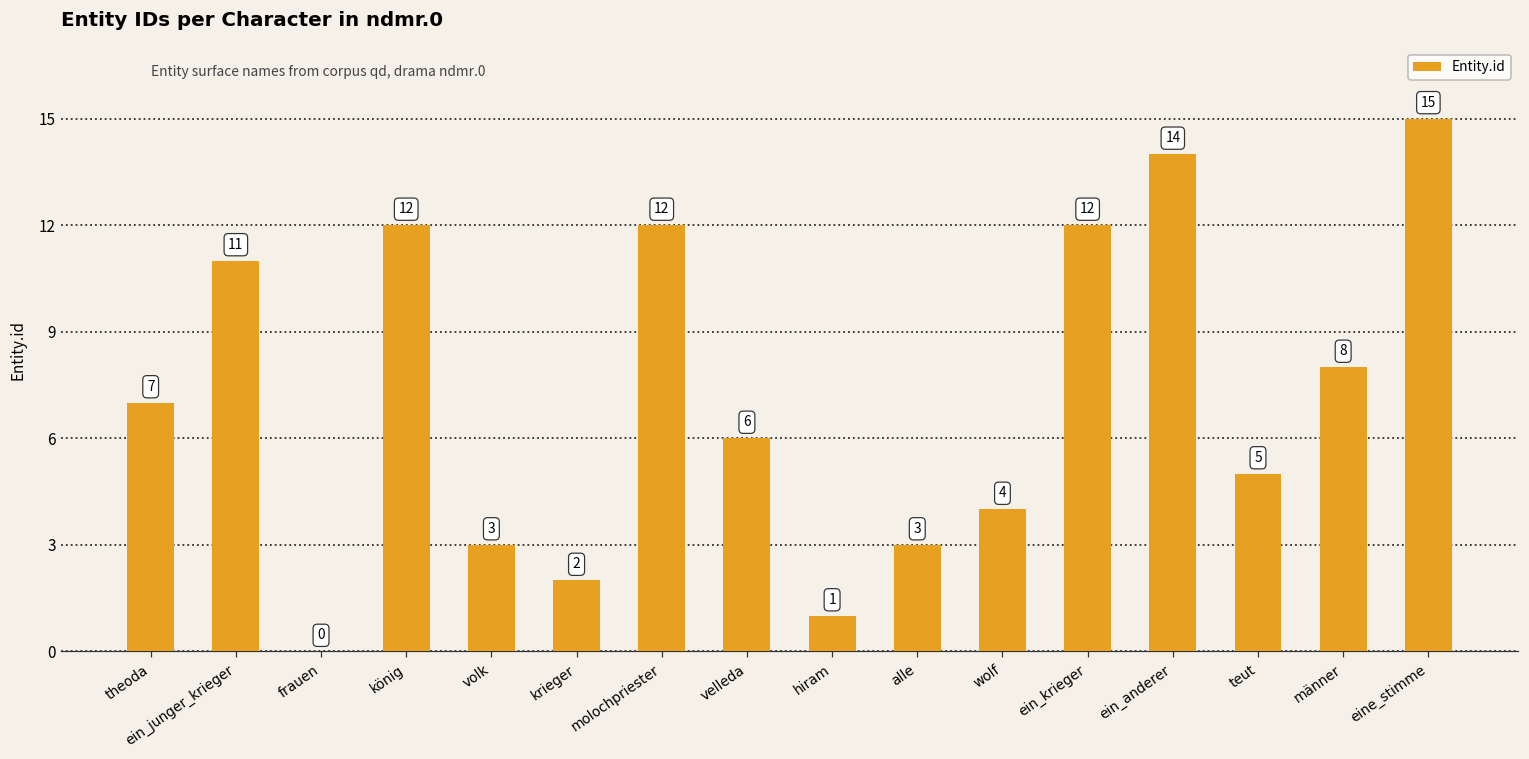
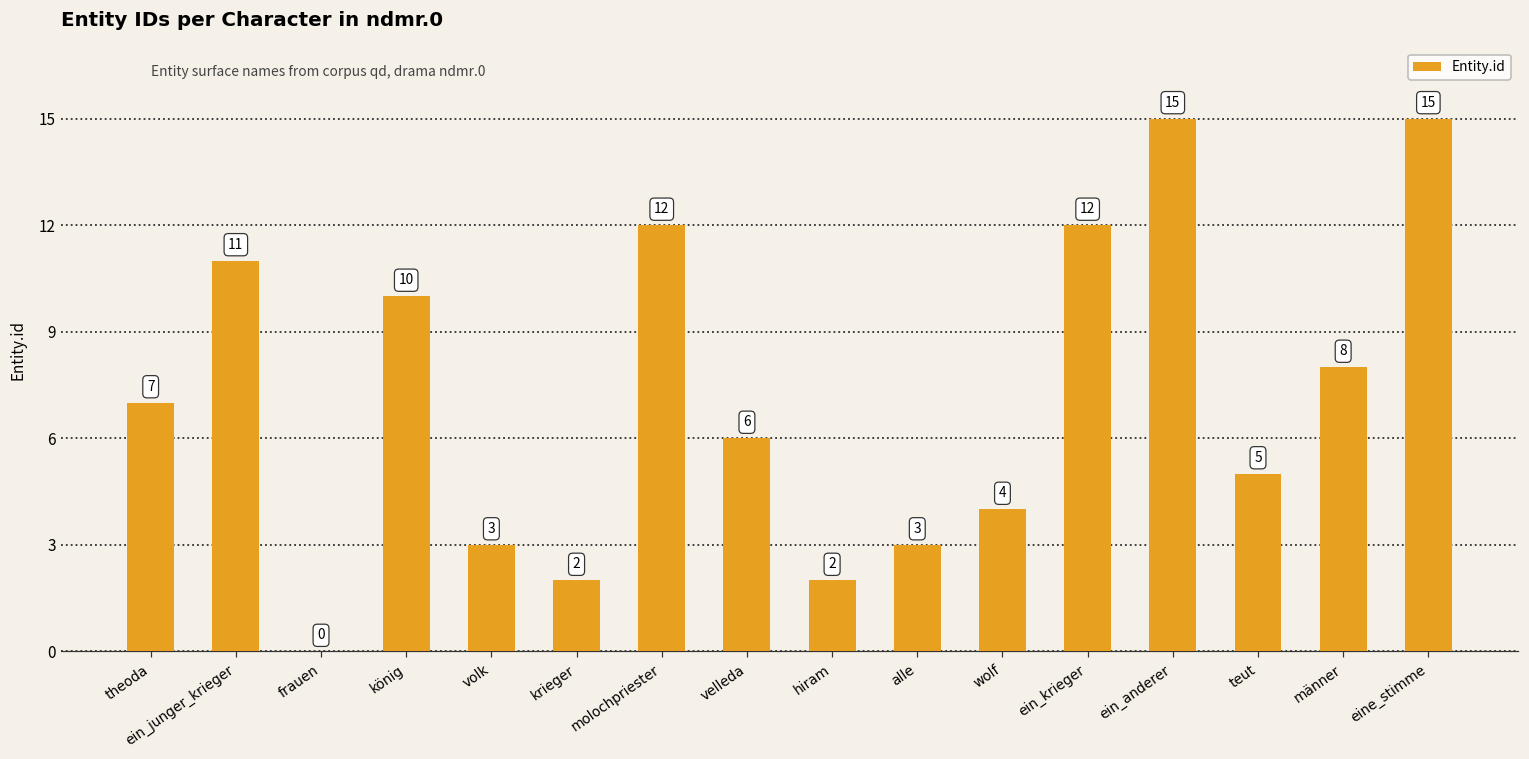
könig: 12 -> 10
hiram: 1 -> 2
ein_anderer: 14 -> 15
